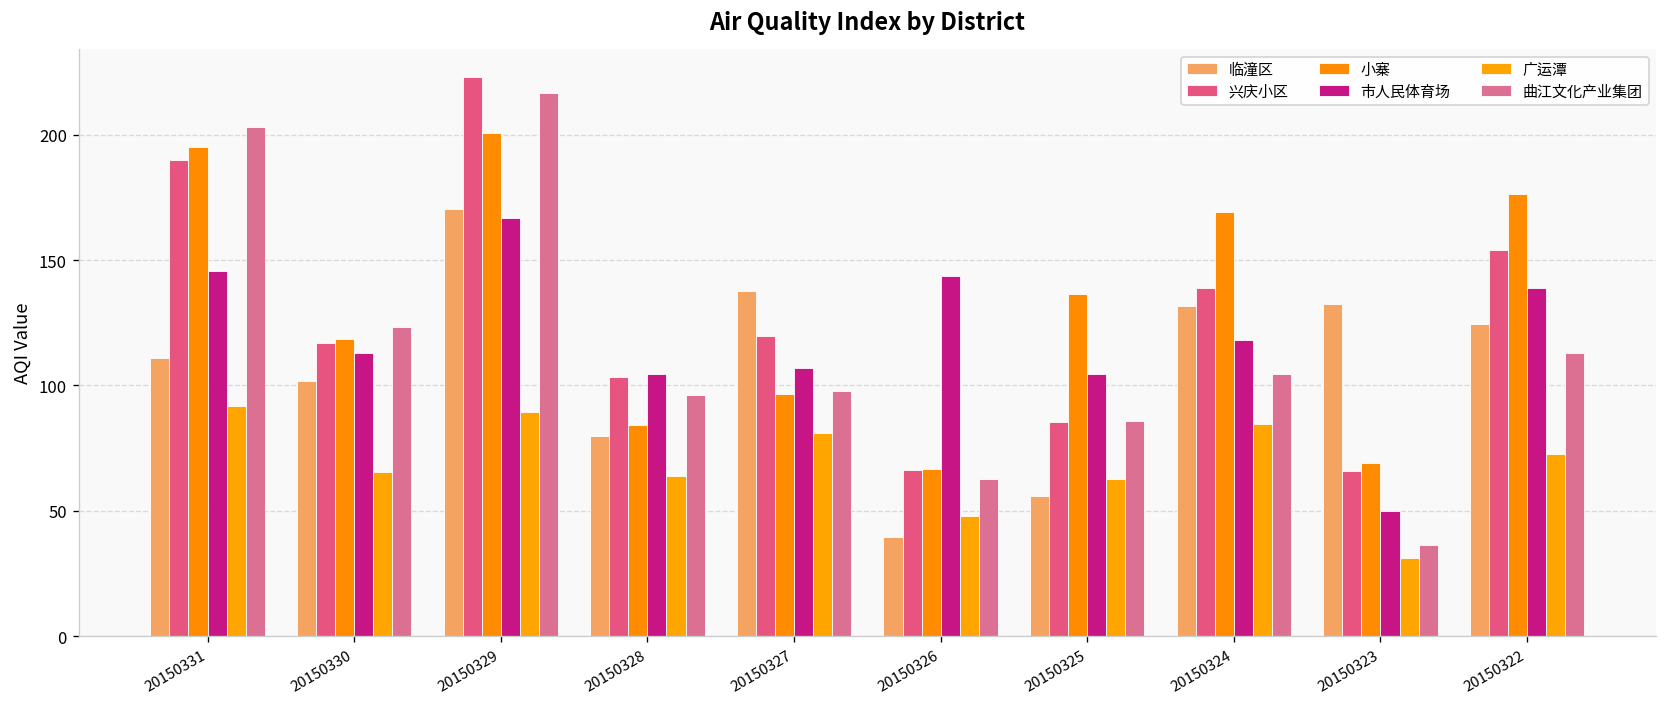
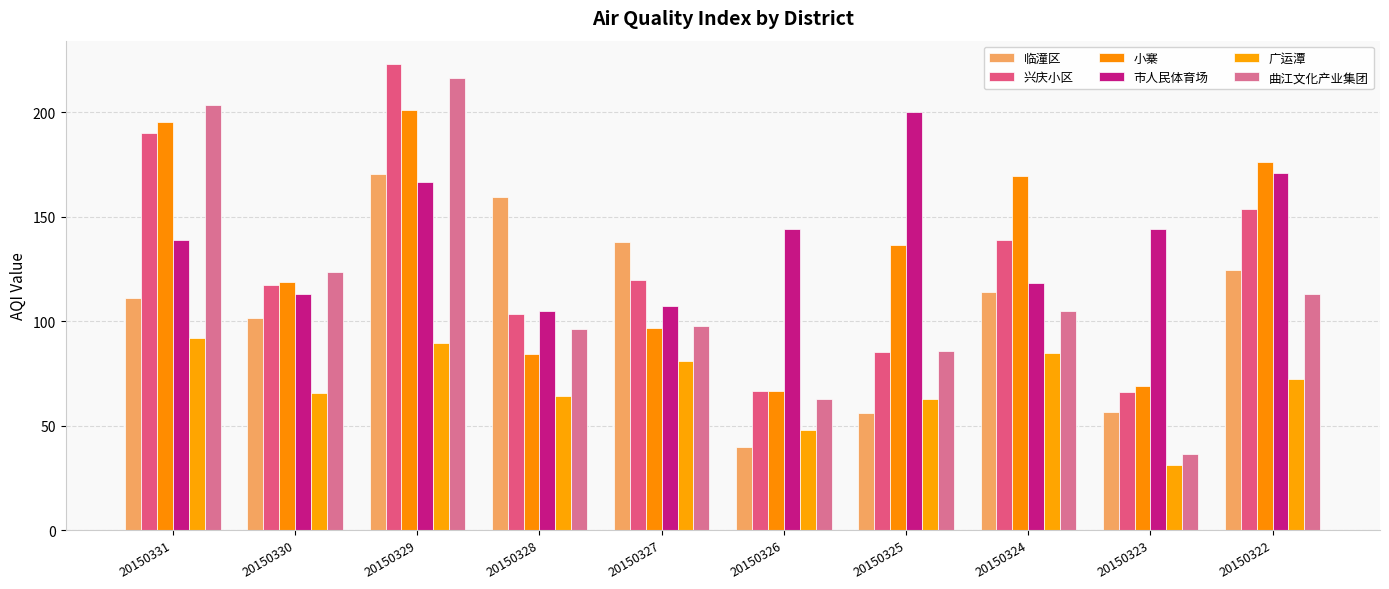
市人民体育场, 20150331: 146 -> 139
临潼区, 20150328: 80 -> 159
市人民体育场, 20150325: 105 -> 200
临潼区, 20150324: 132 -> 114
临潼区, 20150323: 133 -> 56
市人民体育场, 20150323: 50 -> 144
市人民体育场, 20150322: 139 -> 171
